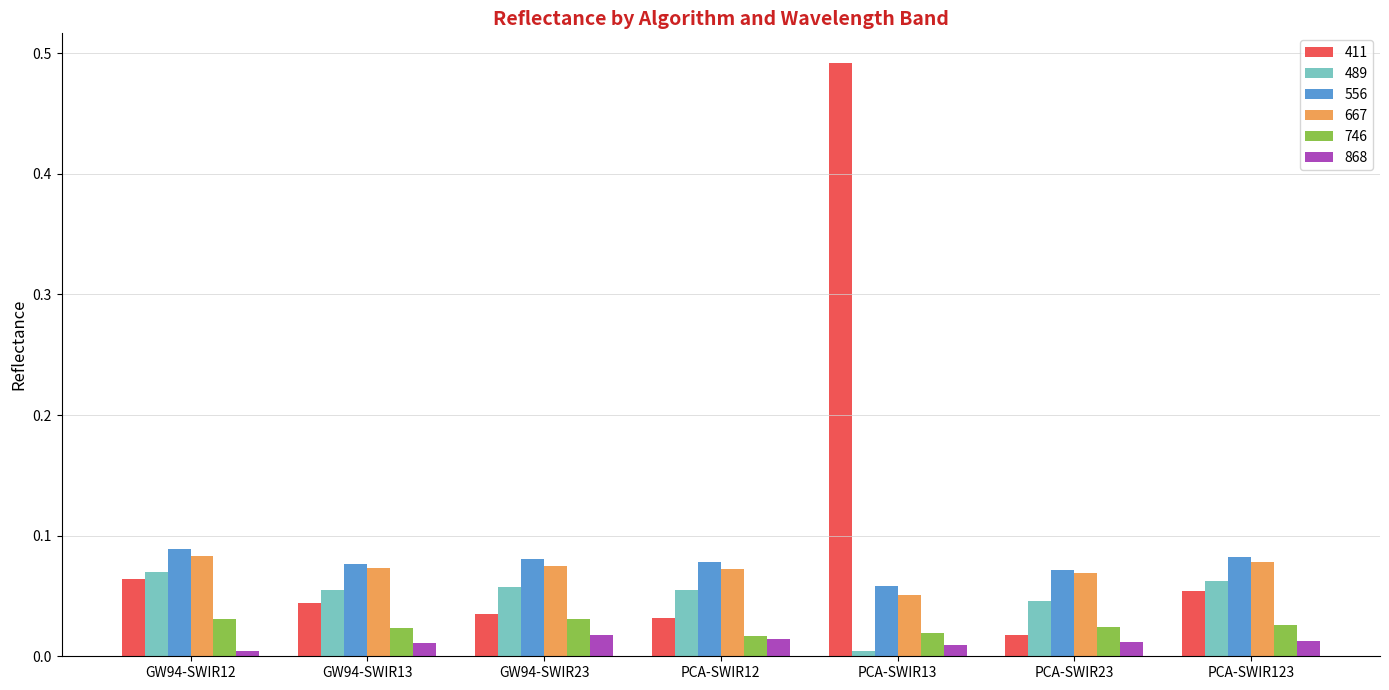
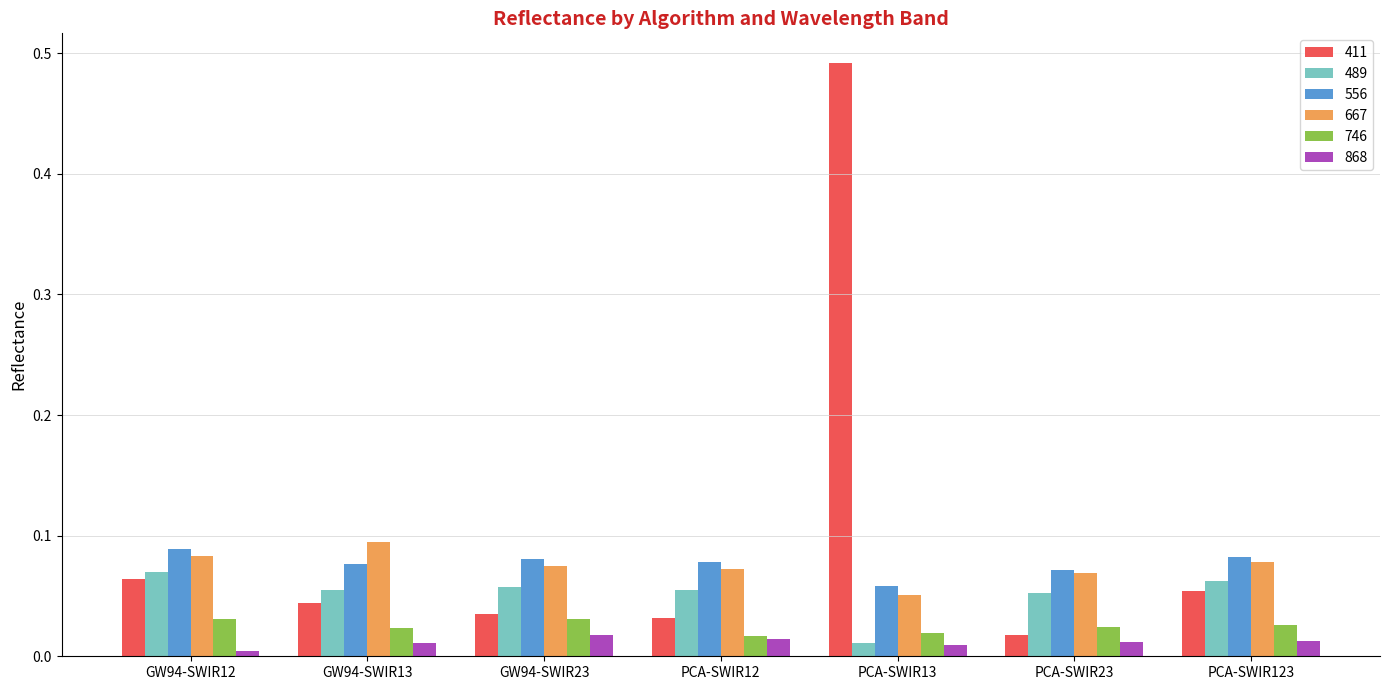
667, GW94-SWIR13: 0.073 -> 0.094
489, PCA-SWIR13: 0.004 -> 0.011
489, PCA-SWIR23: 0.045 -> 0.053
